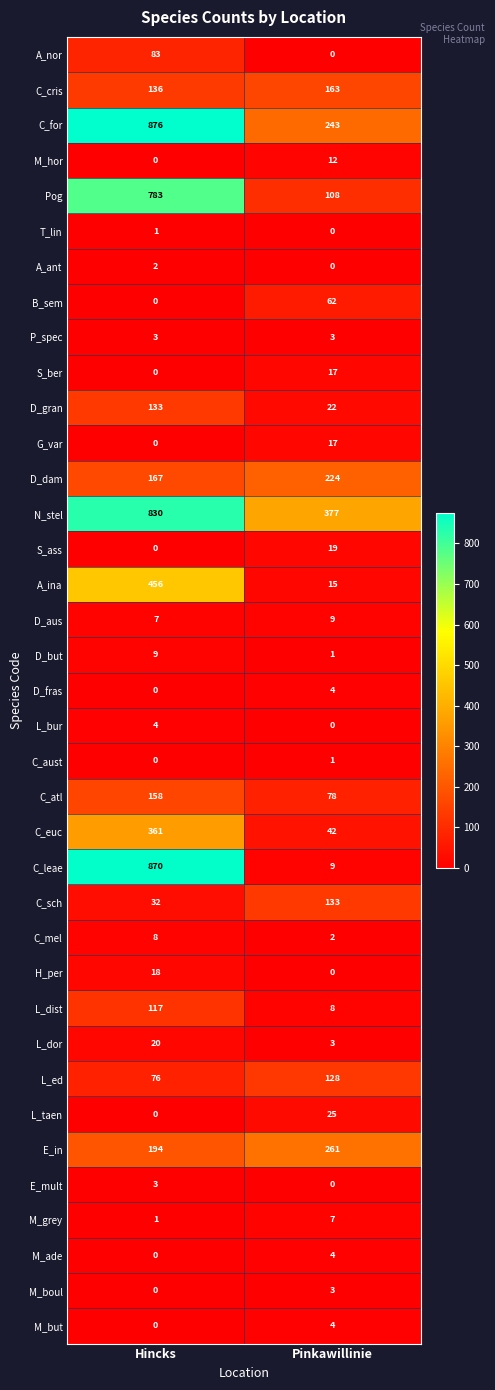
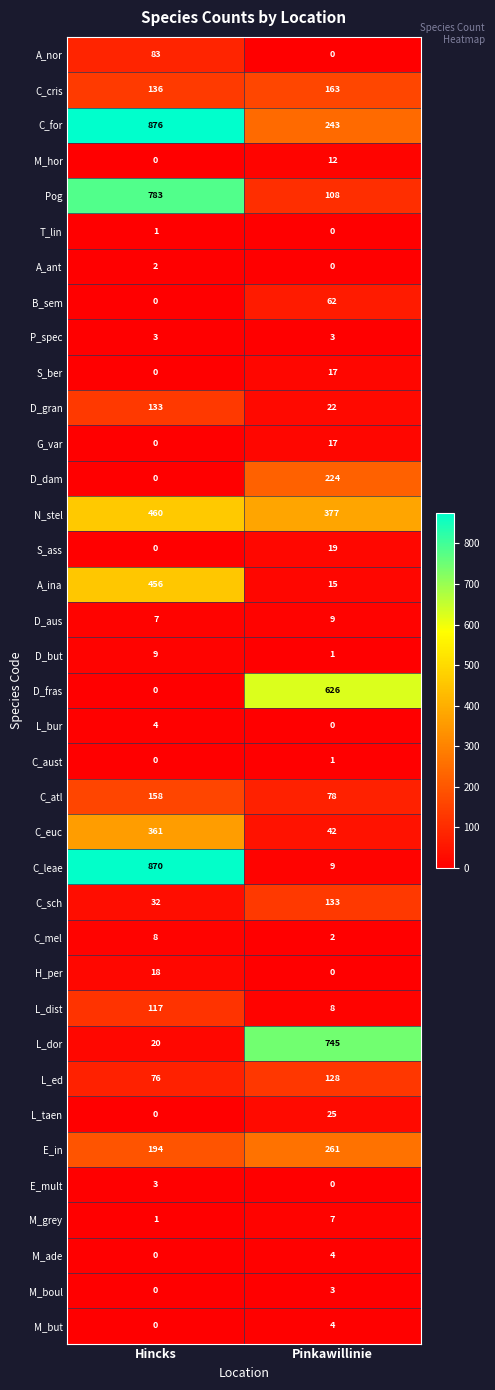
D_dam, Hincks: 167 -> 0
N_stel, Hincks: 830 -> 460
D_fras, Pinkawillinie: 4 -> 626
L_dor, Pinkawillinie: 3 -> 745
